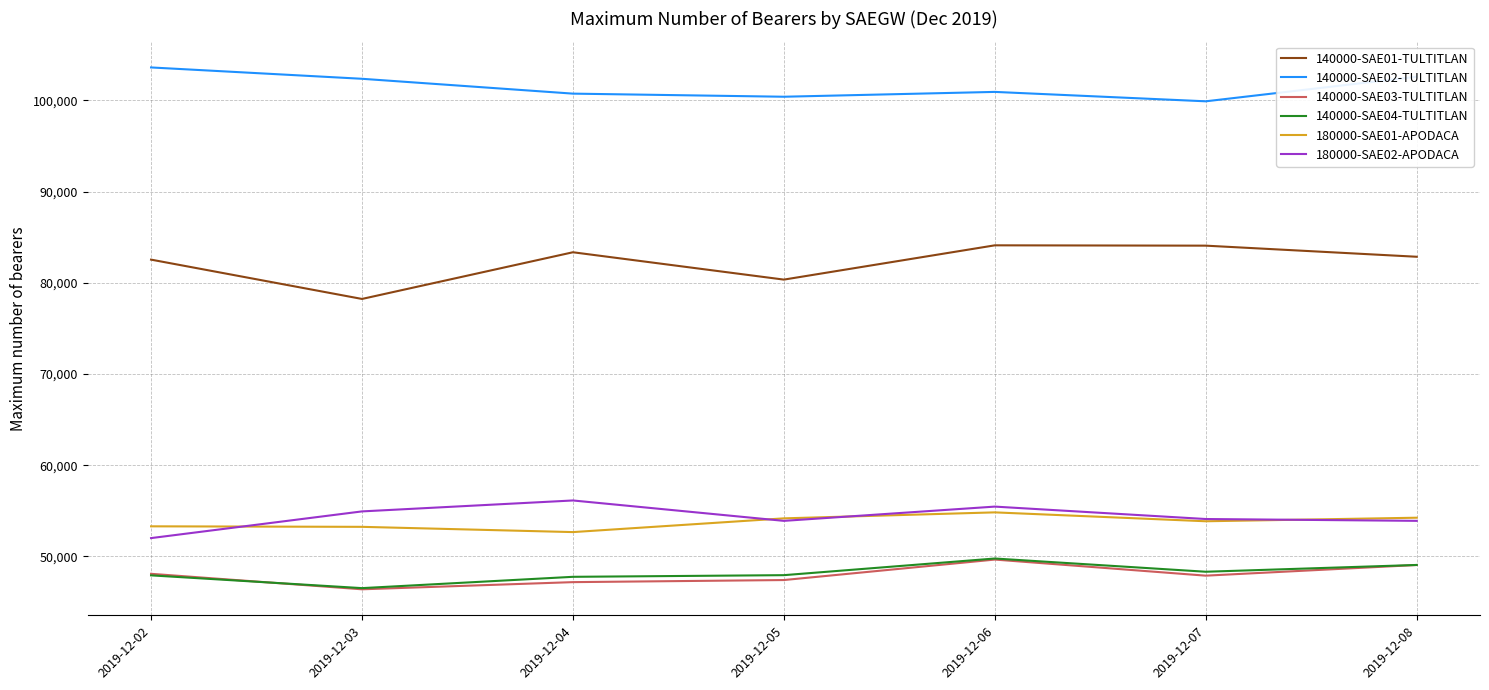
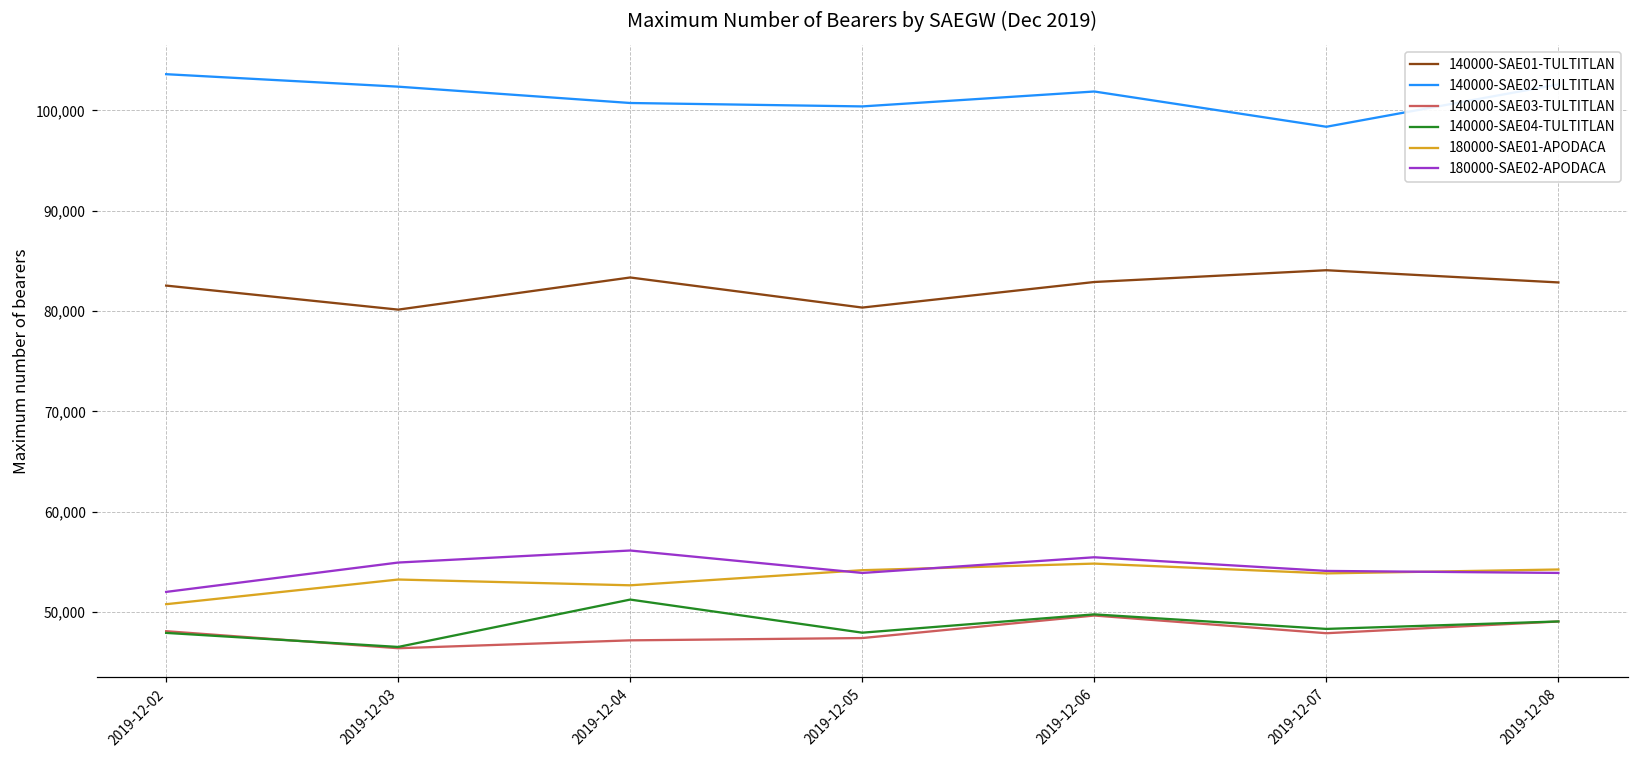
180000-SAE01-APODACA, 2019-12-02: 53,000 -> 51,000
140000-SAE01-TULTITLAN, 2019-12-03: 78,000 -> 80,000
140000-SAE04-TULTITLAN, 2019-12-04: 48,000 -> 51,000
140000-SAE01-TULTITLAN, 2019-12-06: 84,000 -> 83,000
140000-SAE02-TULTITLAN, 2019-12-06: 101,000 -> 102,000
140000-SAE02-TULTITLAN, 2019-12-07: 100,000 -> 98,000
